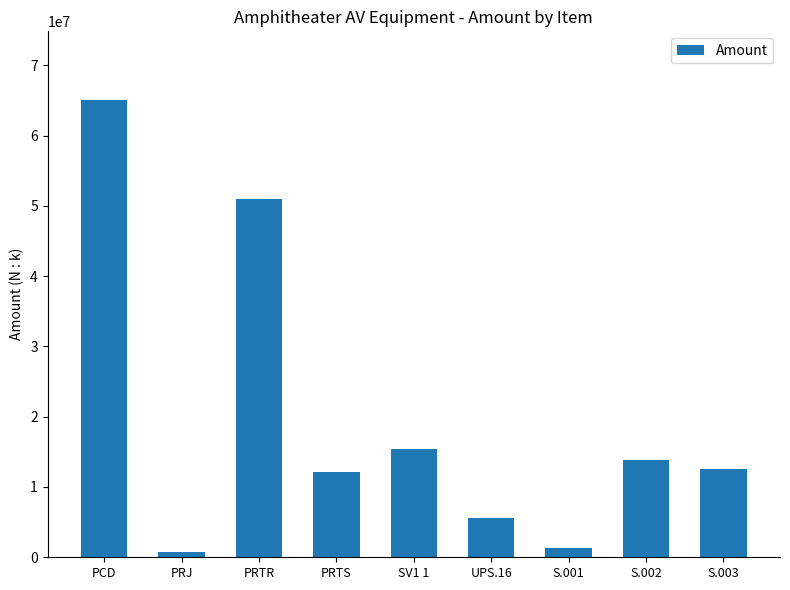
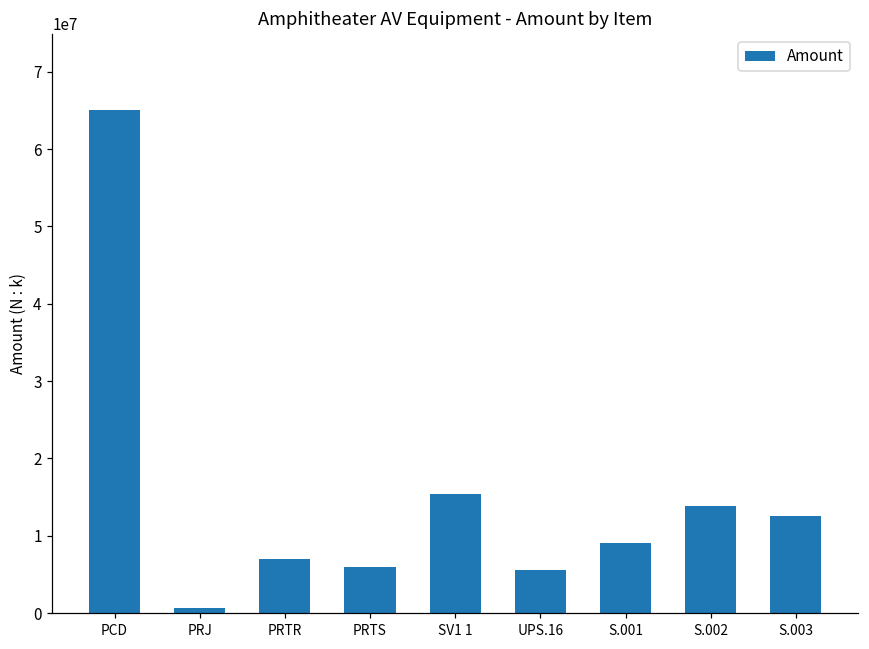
PRTR: 51000000 -> 7000000
PRTS: 12000000 -> 6000000
S.001: 1000000 -> 9000000
